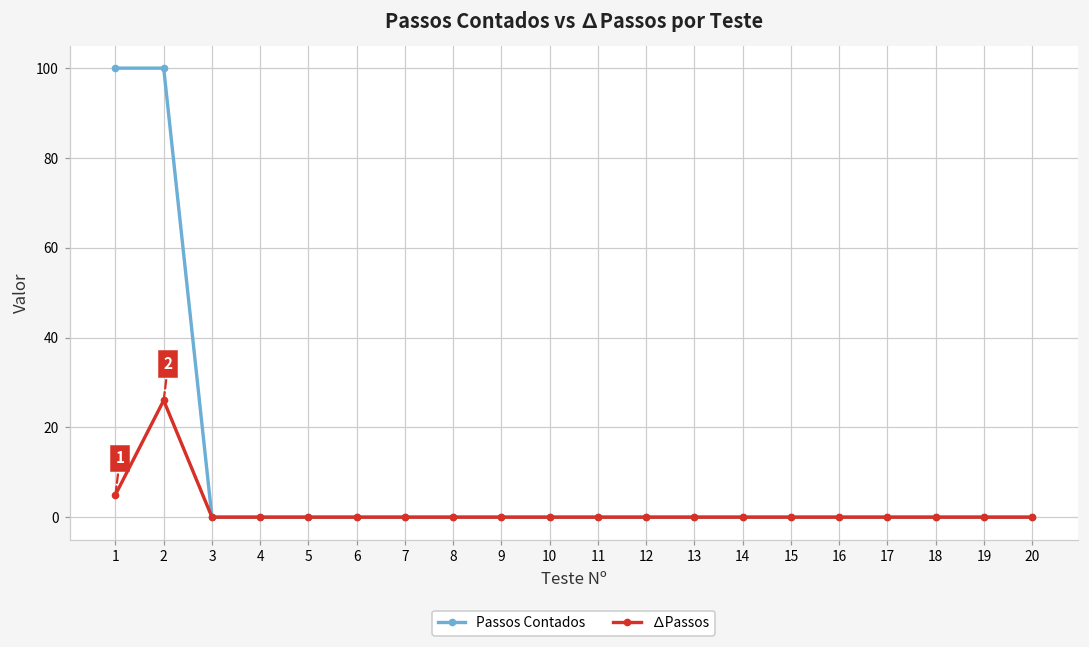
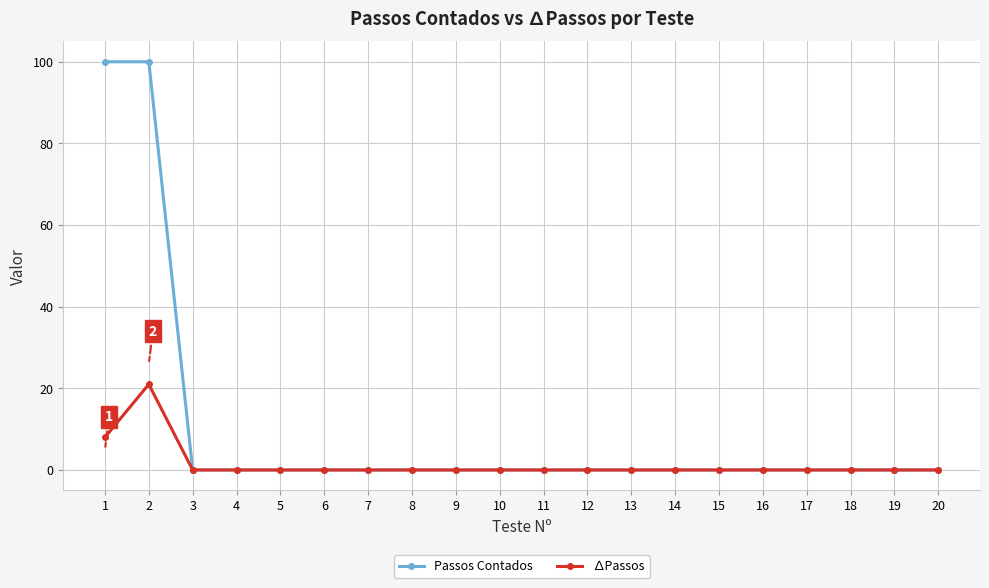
∆Passos, 1: 5 -> 8
∆Passos, 2: 26 -> 21
